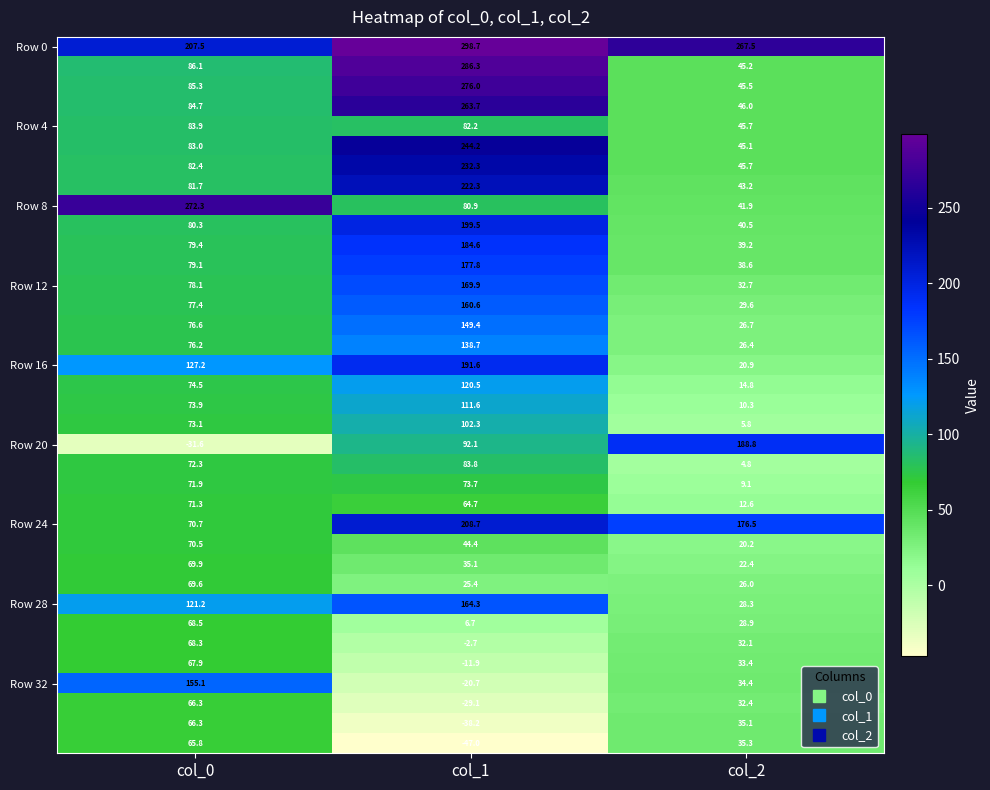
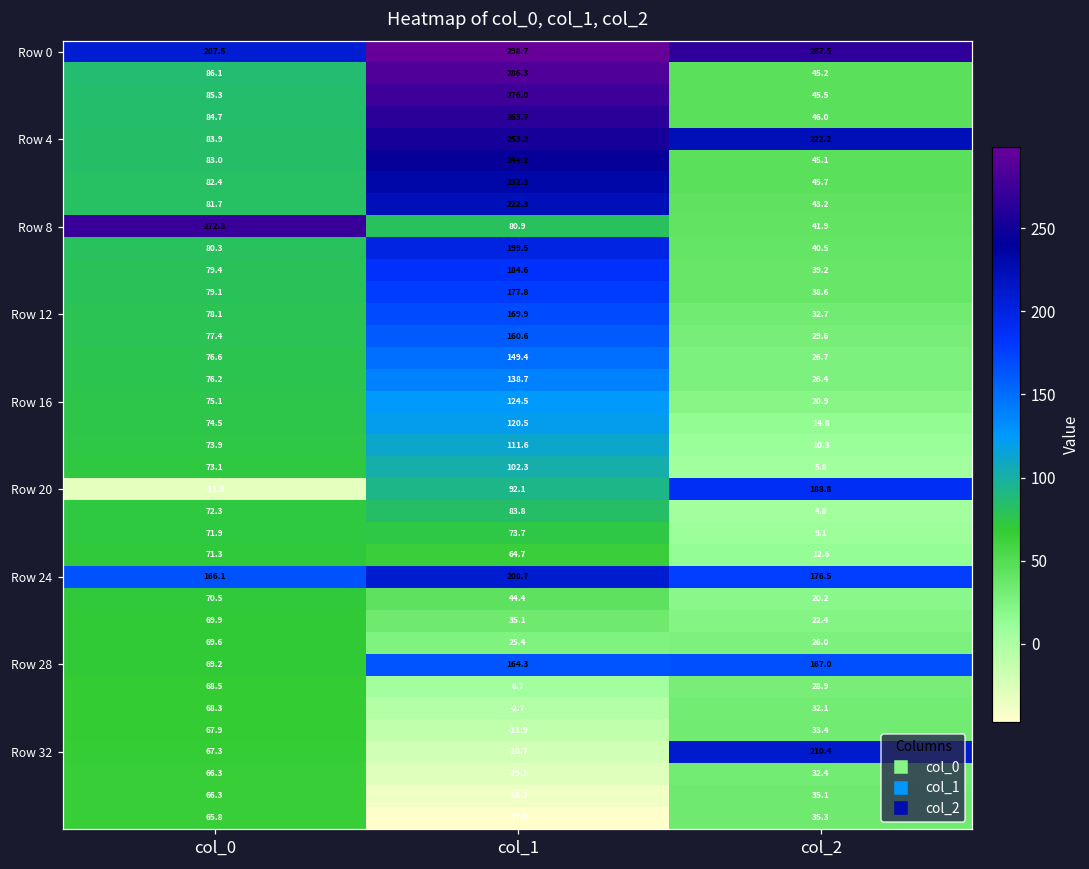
Row 4, col_1: 82.2 -> 253.2
Row 4, col_2: 45.7 -> 222.2
Row 16, col_0: 127.2 -> 75.1
Row 16, col_1: 191.6 -> 124.5
Row 24, col_0: 70.7 -> 166.1
Row 28, col_0: 121.2 -> 69.2
Row 28, col_2: 28.3 -> 167.0
Row 32, col_0: 155.1 -> 67.3
Row 32, col_2: 34.4 -> 210.4
